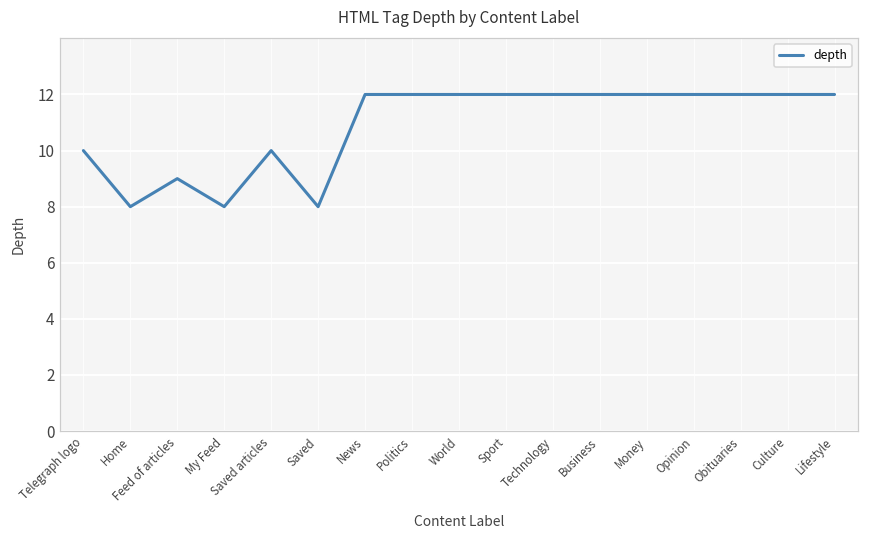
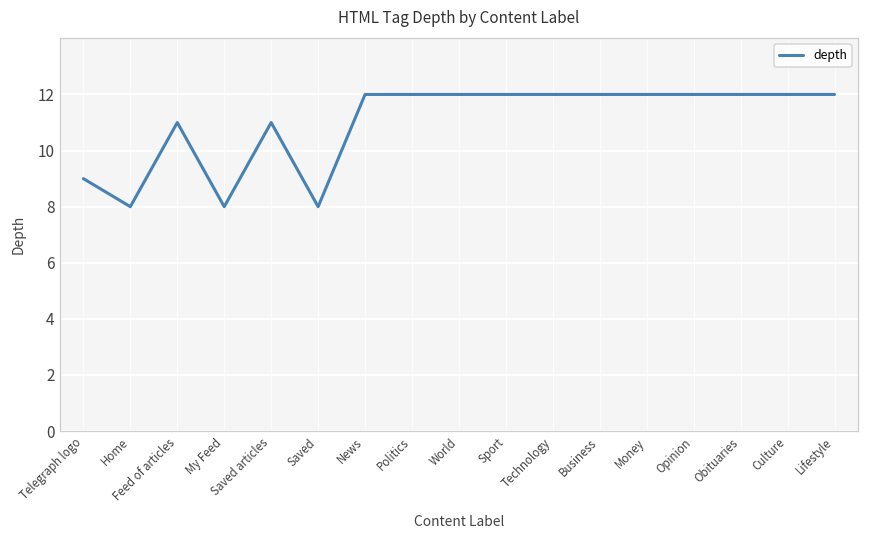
Telegraph logo: 10 -> 9
Feed of articles: 9 -> 11
Saved articles: 10 -> 11
